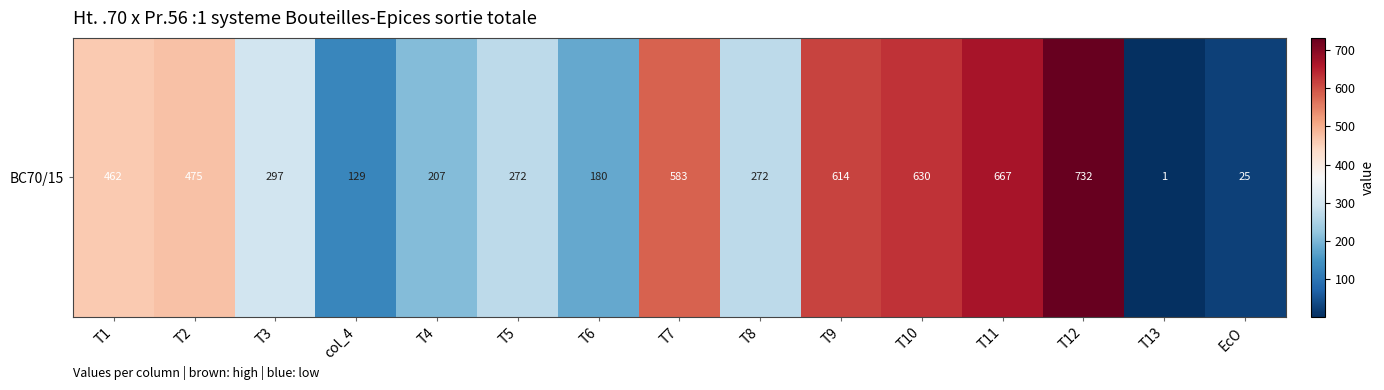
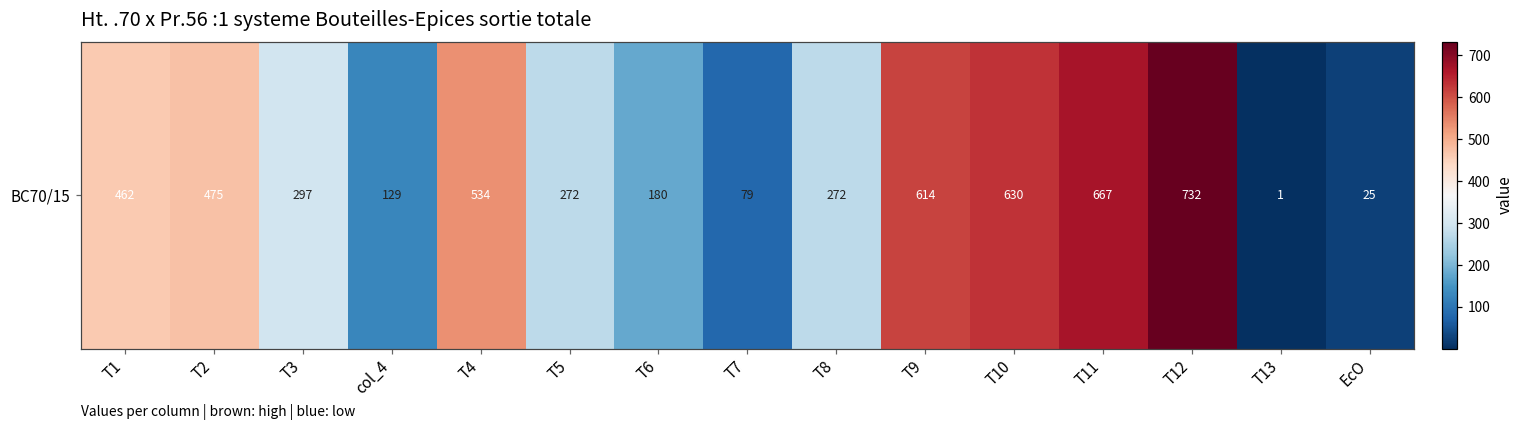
BC70/15, T4: 207 -> 534
BC70/15, T7: 583 -> 79
